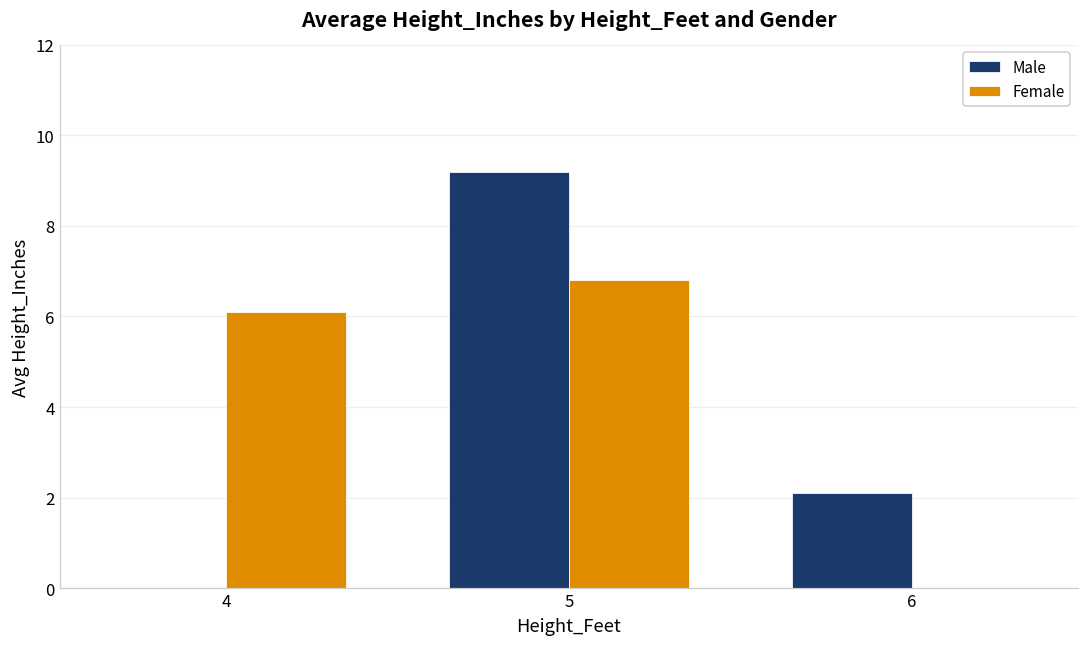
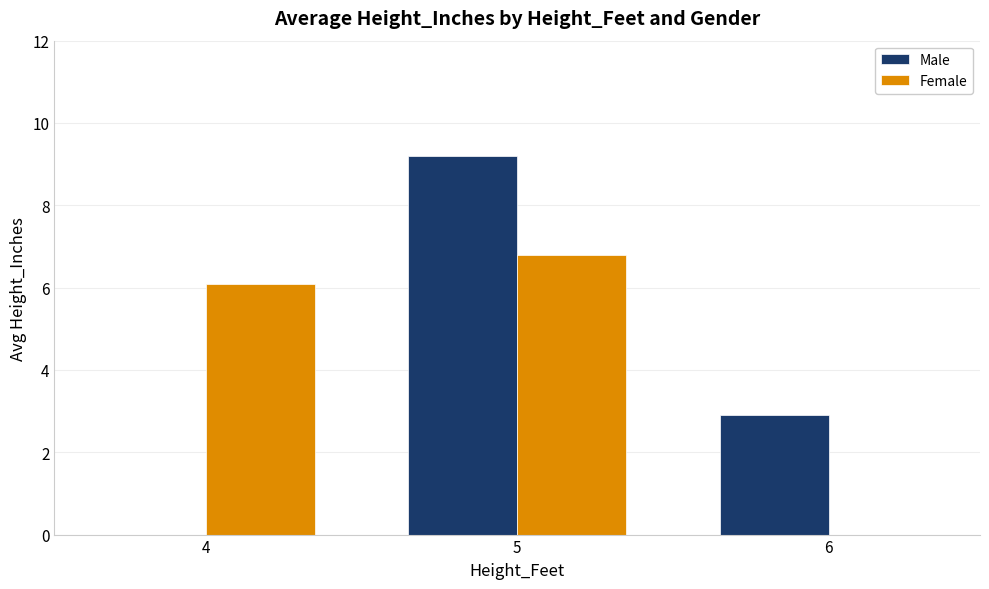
Male, 6: 2.1 -> 2.9
